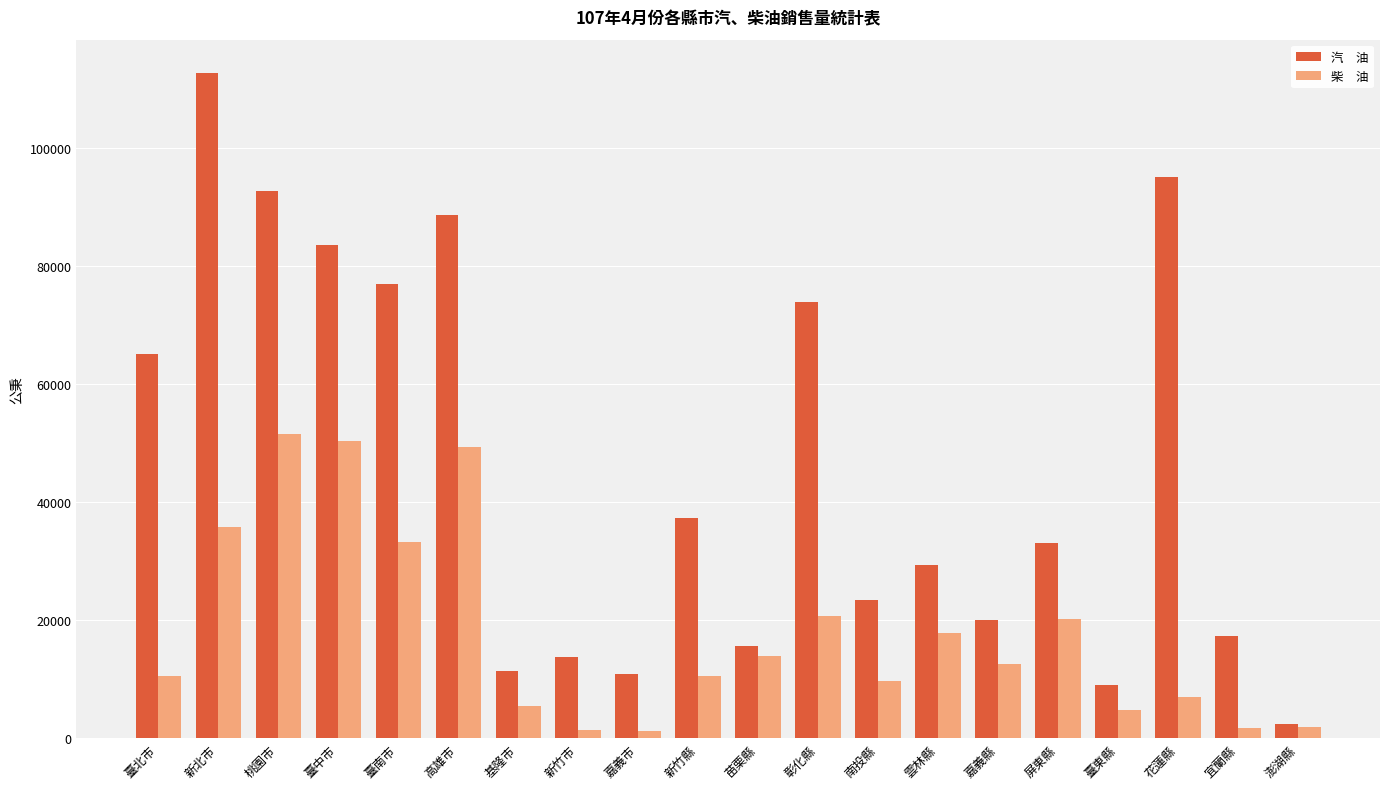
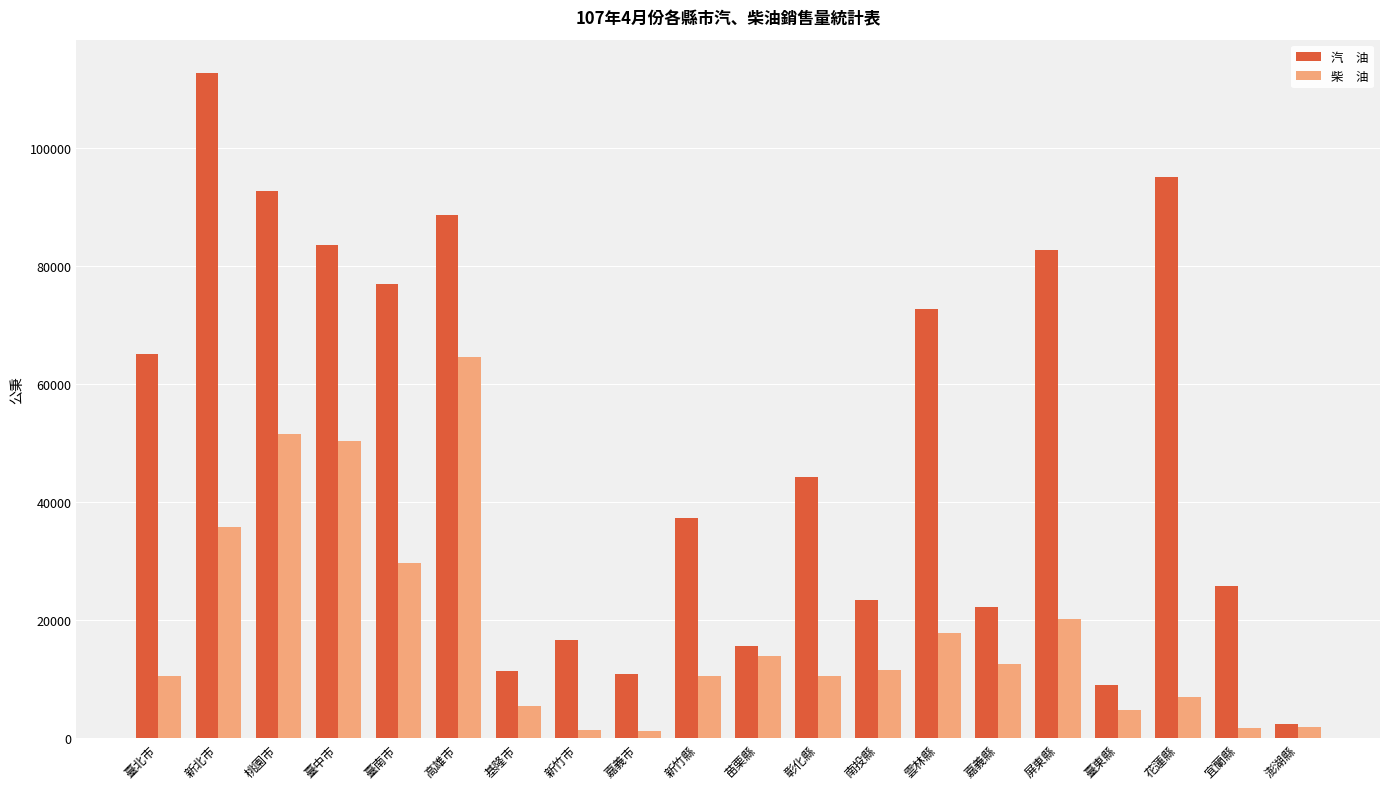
柴 油, 臺南市: 33000 -> 30000
柴 油, 高雄市: 49000 -> 65000
汽 油, 新竹市: 14000 -> 17000
汽 油, 彰化縣: 74000 -> 44000
柴 油, 彰化縣: 21000 -> 11000
柴 油, 南投縣: 10000 -> 12000
汽 油, 雲林縣: 29000 -> 73000
汽 油, 嘉義縣: 20000 -> 22000
汽 油, 屏東縣: 33000 -> 83000
汽 油, 宜蘭縣: 17000 -> 26000
